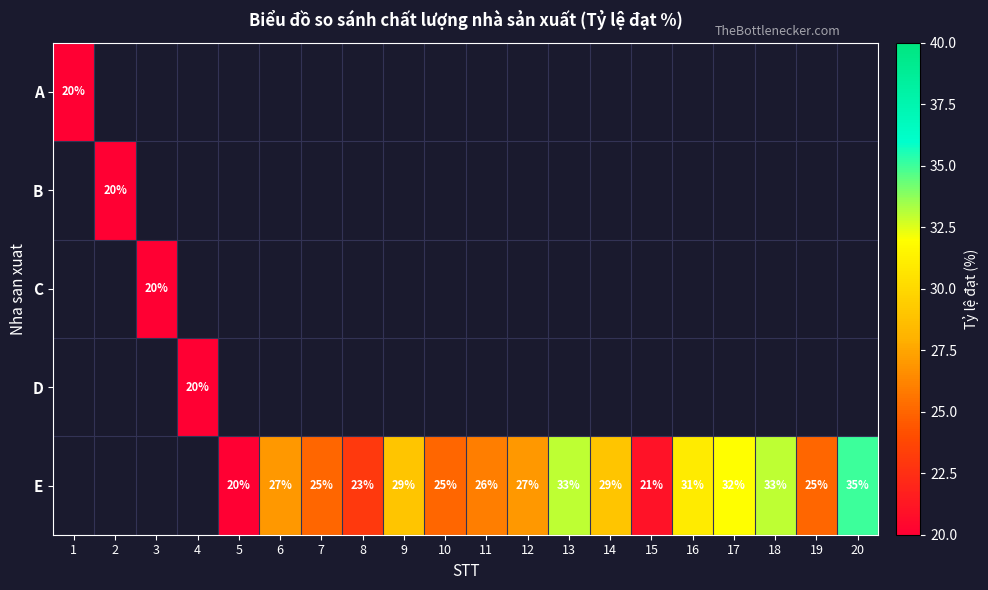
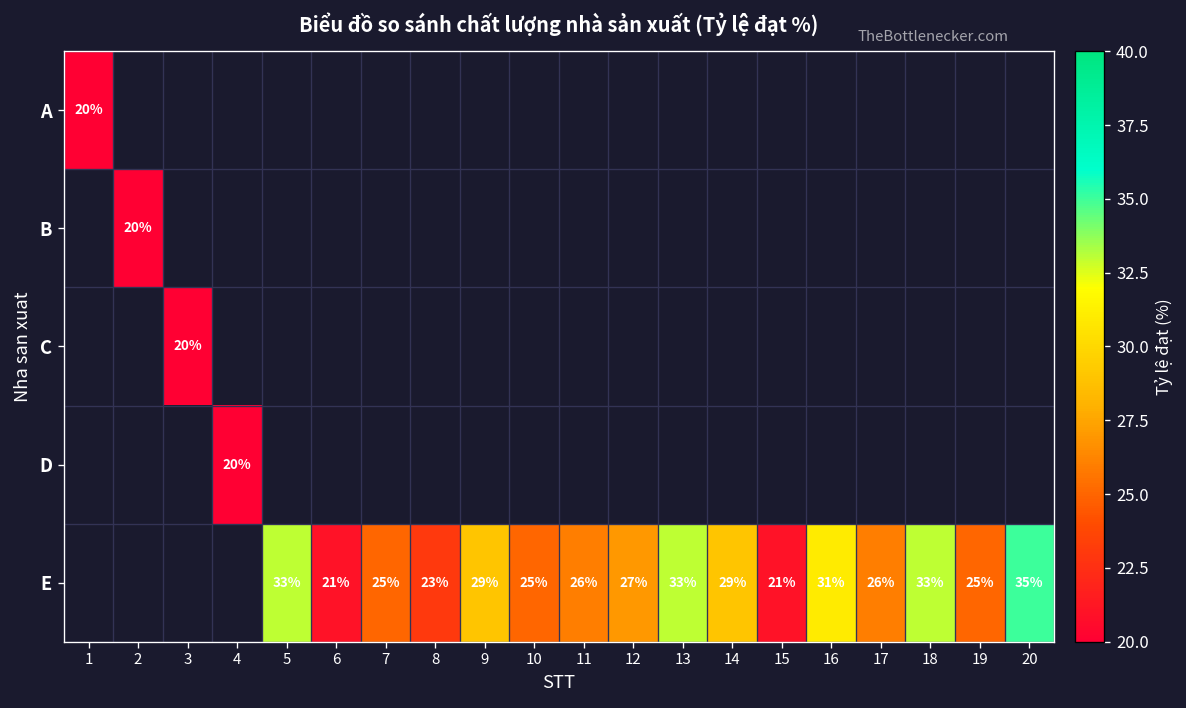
E, 5: 20% -> 33%
E, 6: 27% -> 21%
E, 17: 32% -> 26%
